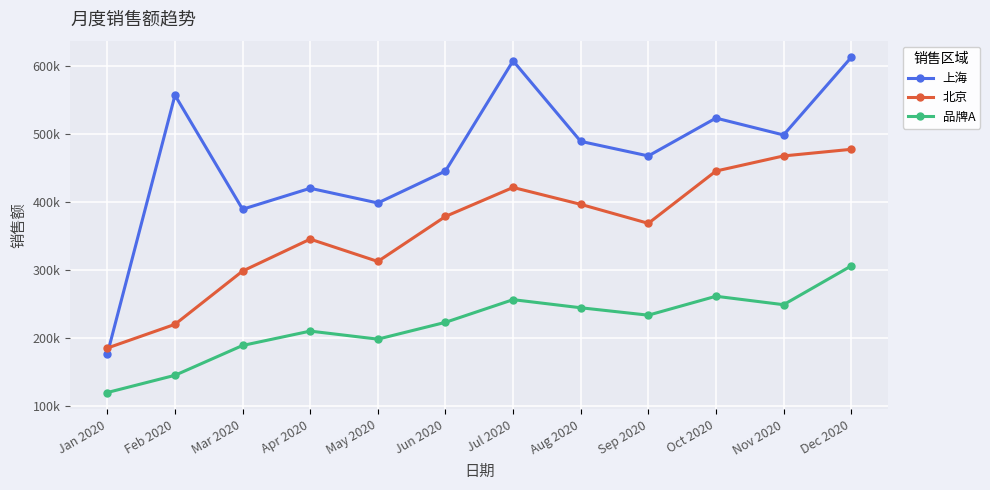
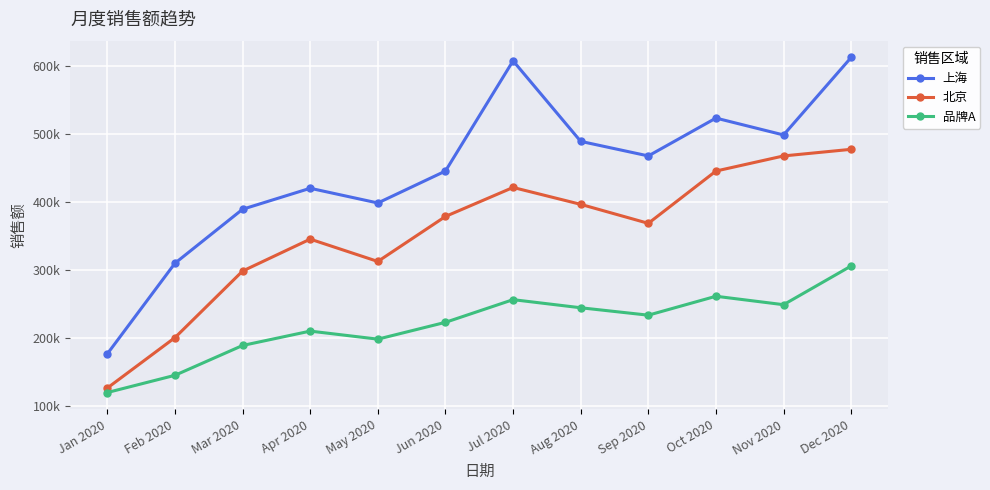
北京, Jan 2020: 190000 -> 130000
上海, Feb 2020: 560000 -> 310000
北京, Feb 2020: 220000 -> 200000
